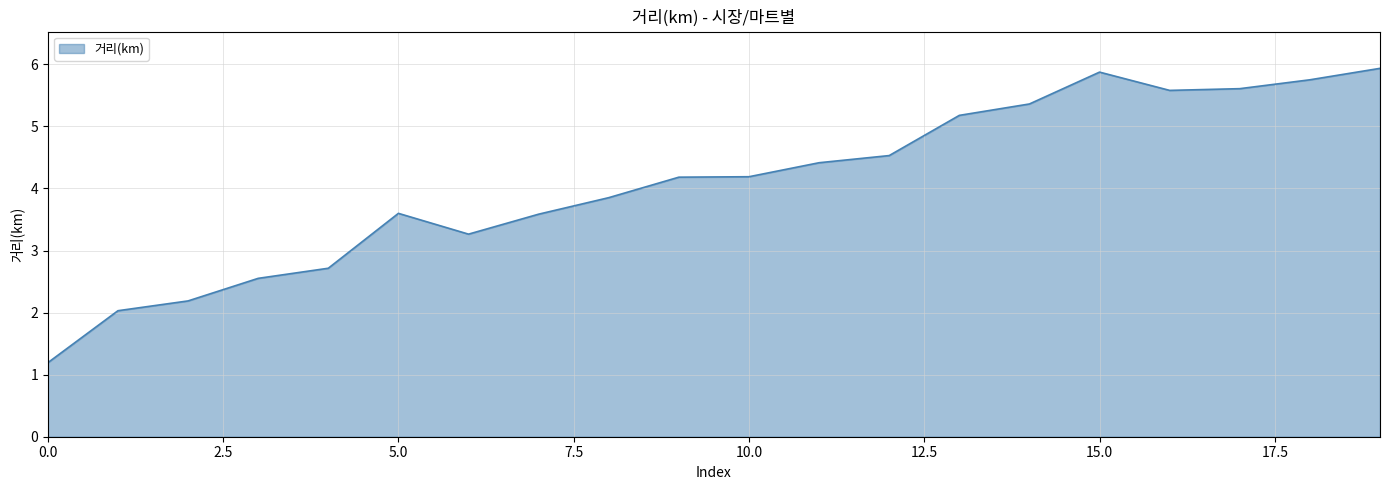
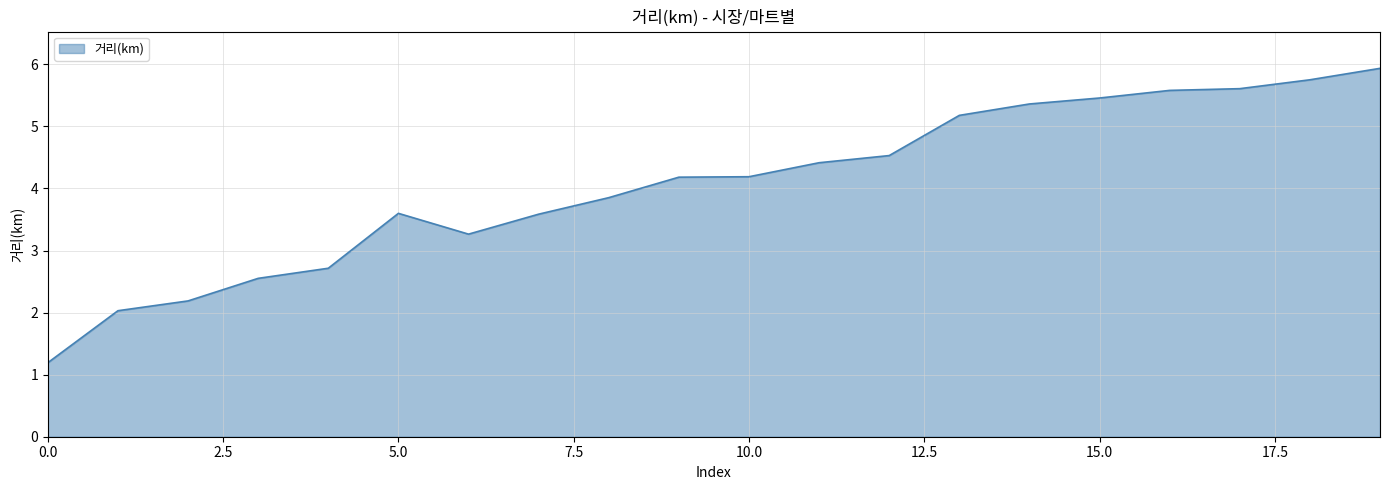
15.0: 5.9 -> 5.5
